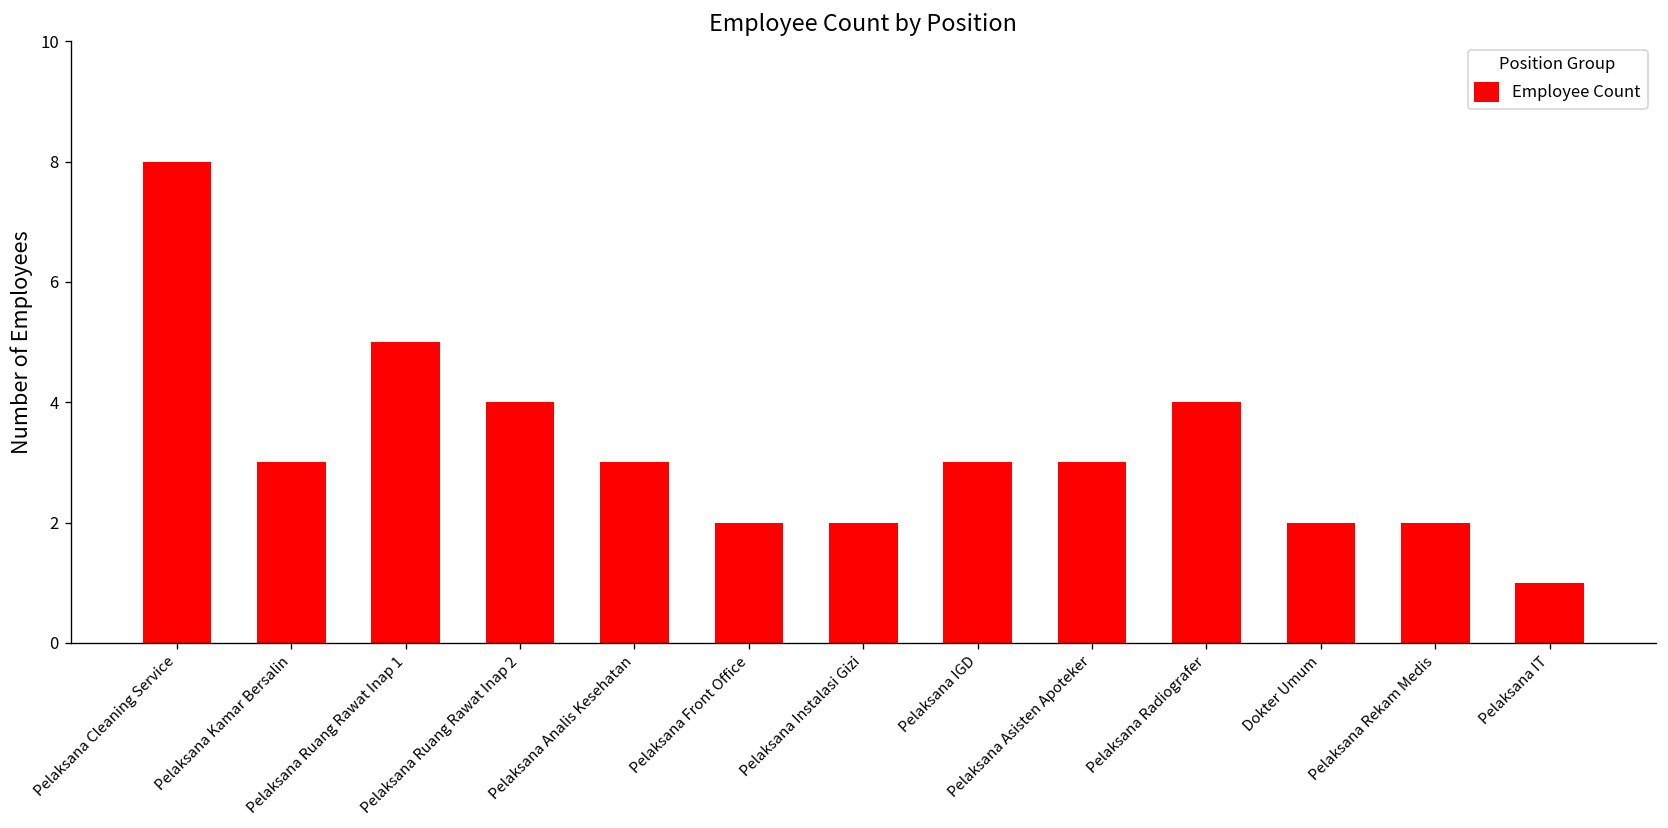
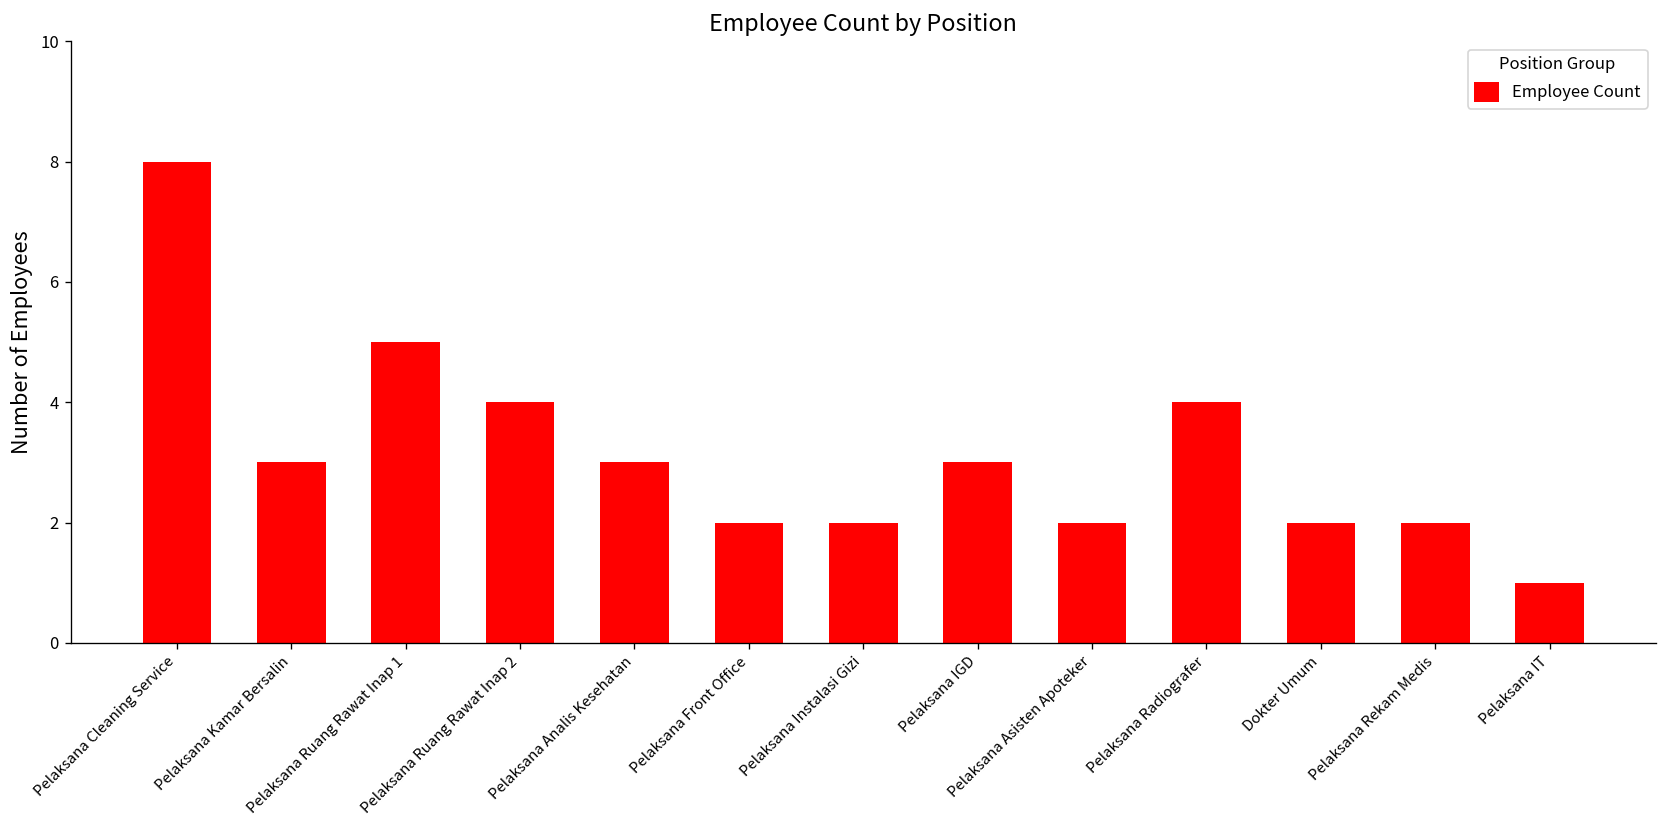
Pelaksana Asisten Apoteker: 3 -> 2
